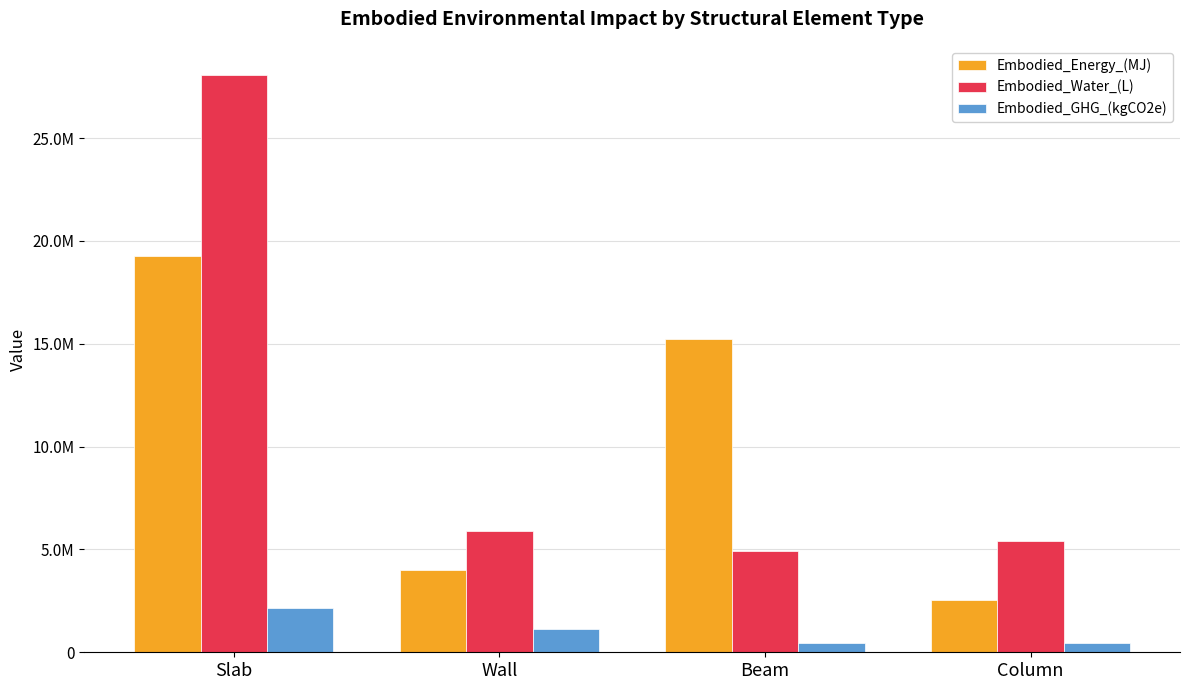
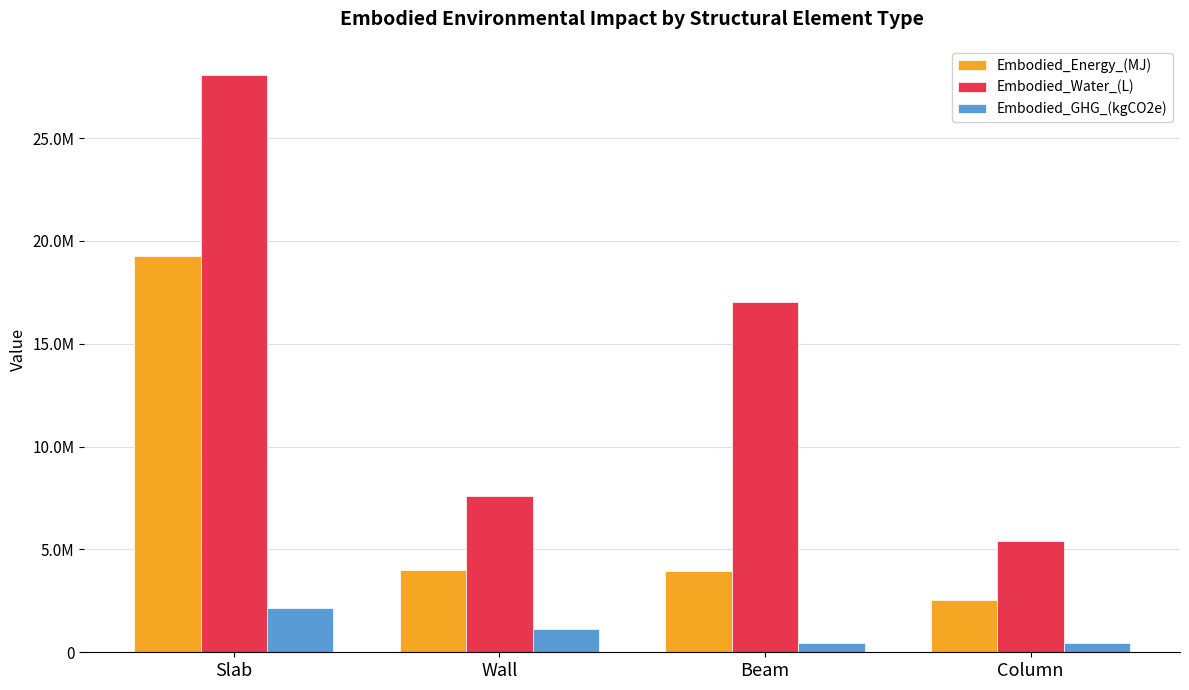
Embodied_Water_(L), Wall: 5900000 -> 7600000
Embodied_Energy_(MJ), Beam: 15200000 -> 3900000
Embodied_Water_(L), Beam: 4900000 -> 17000000
